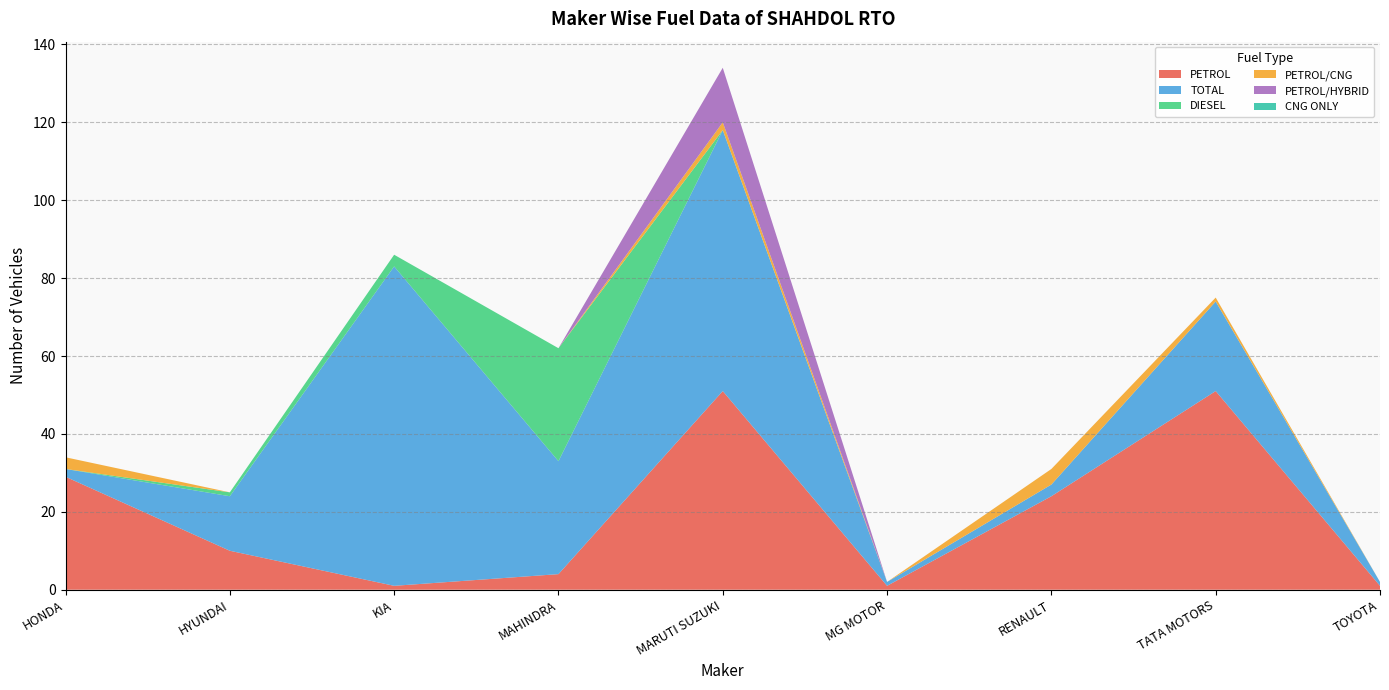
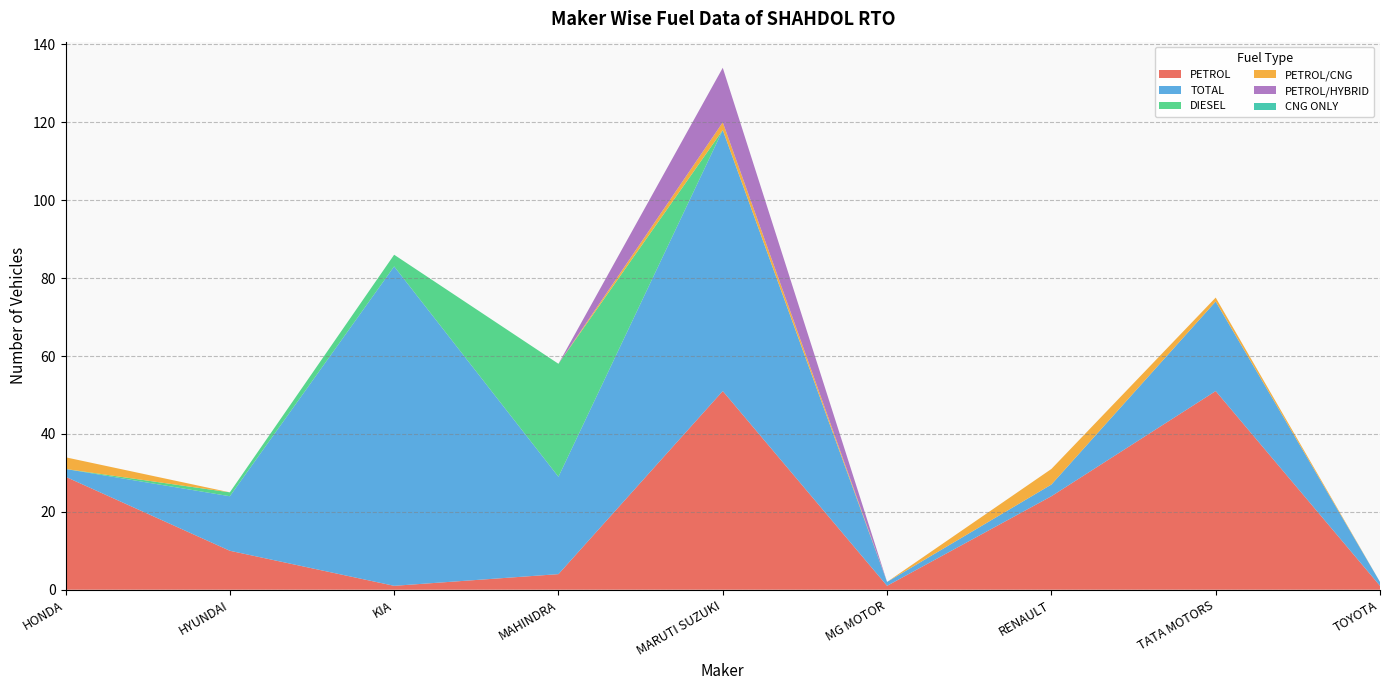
TOTAL, MAHINDRA: 29 -> 25
